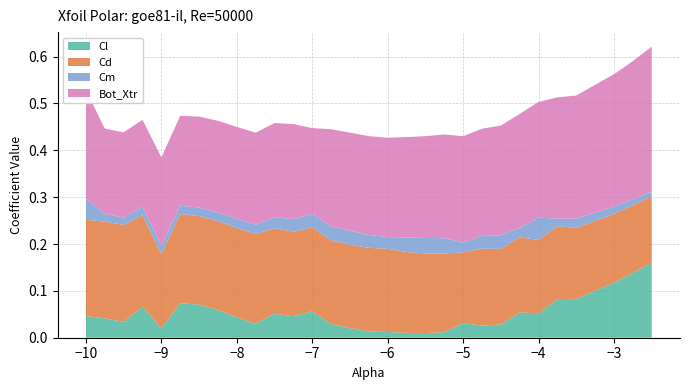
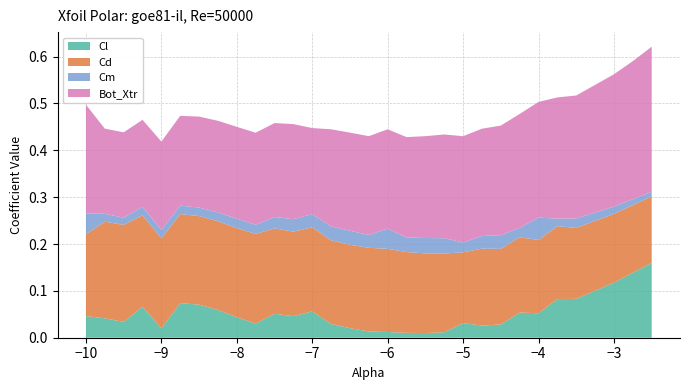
Cd, −10: 0.21 -> 0.17
Cd, −9: 0.16 -> 0.19
Cm, −6: 0.03 -> 0.04
